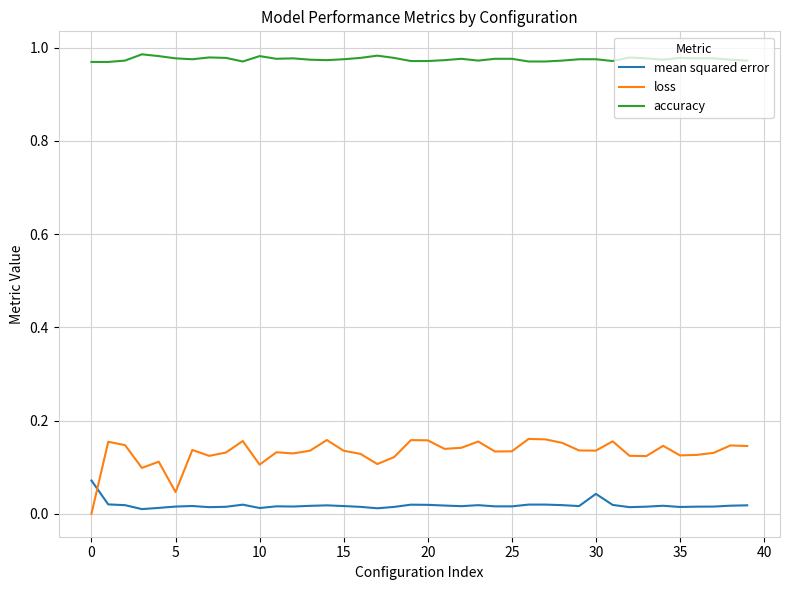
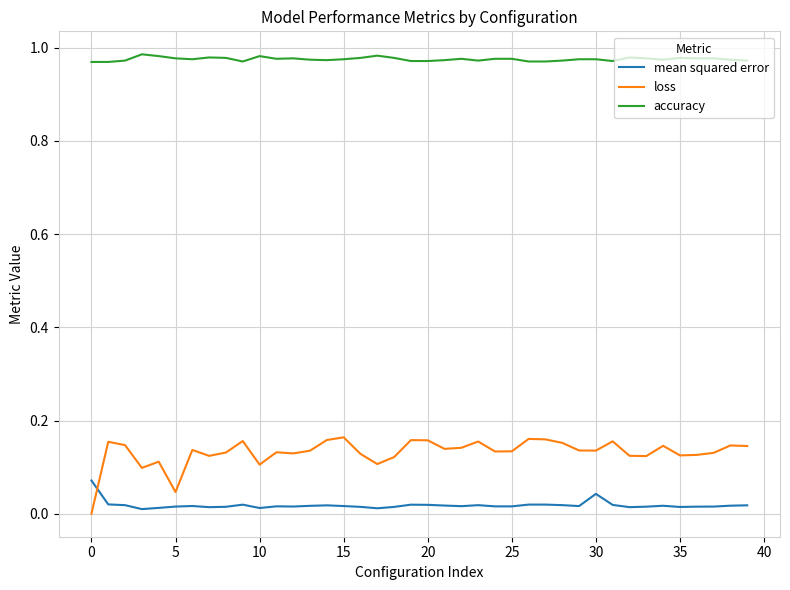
loss, 15: 0.14 -> 0.16
